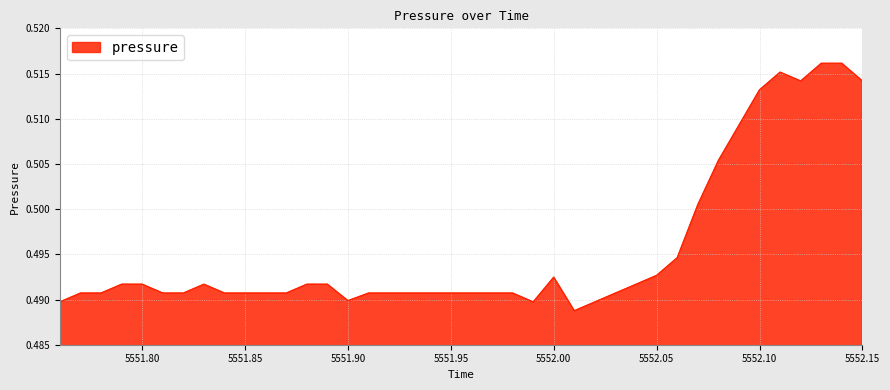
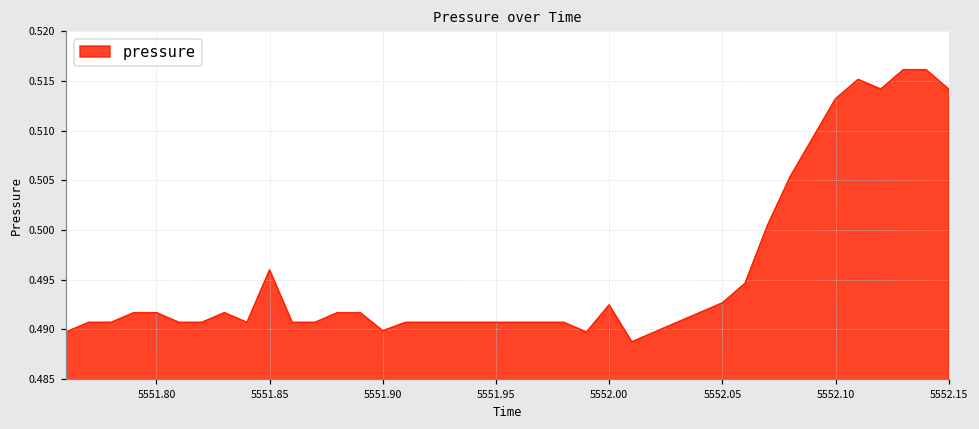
5551.85: 0.491 -> 0.496
